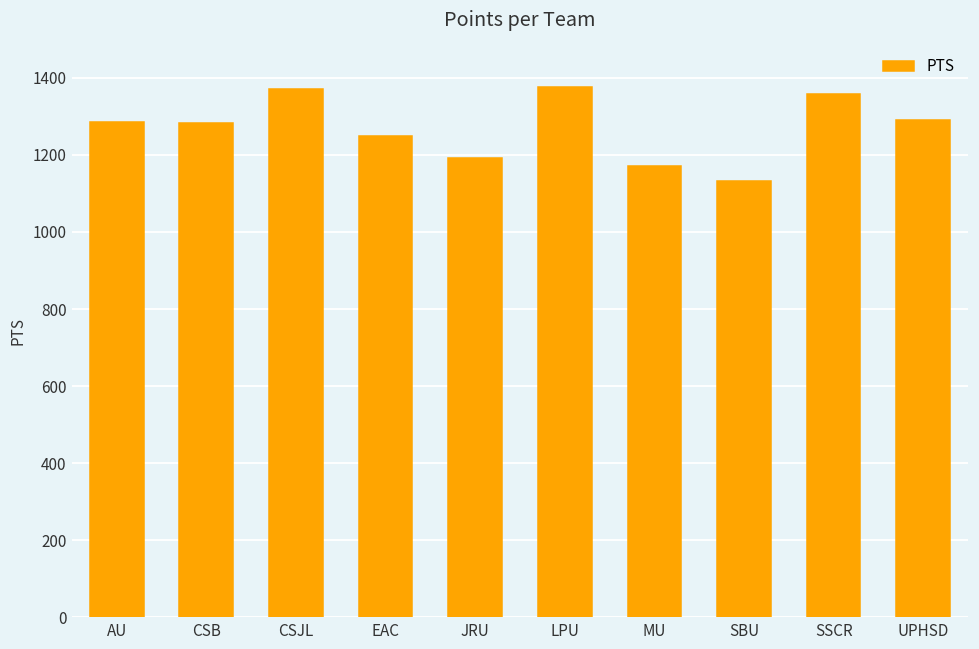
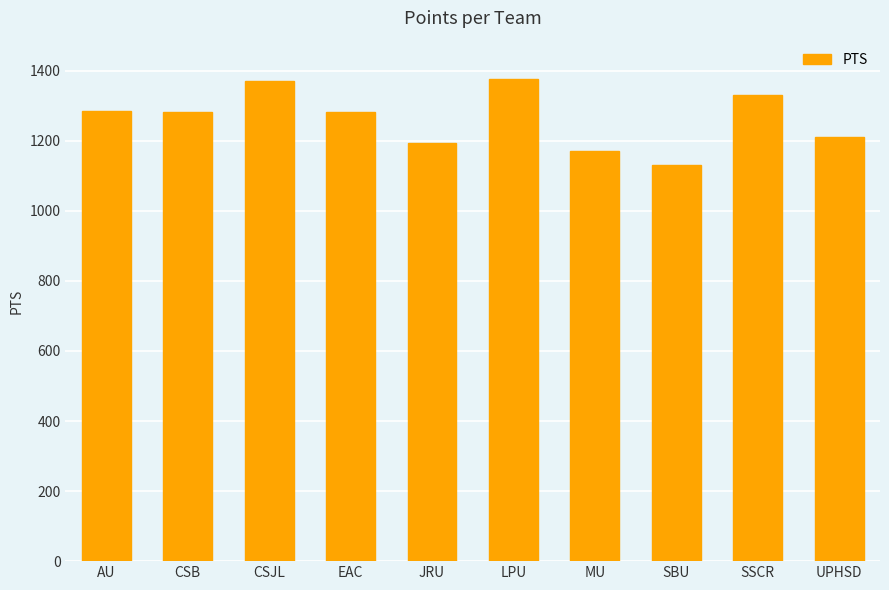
EAC: 1250 -> 1280
SSCR: 1360 -> 1330
UPHSD: 1290 -> 1210
